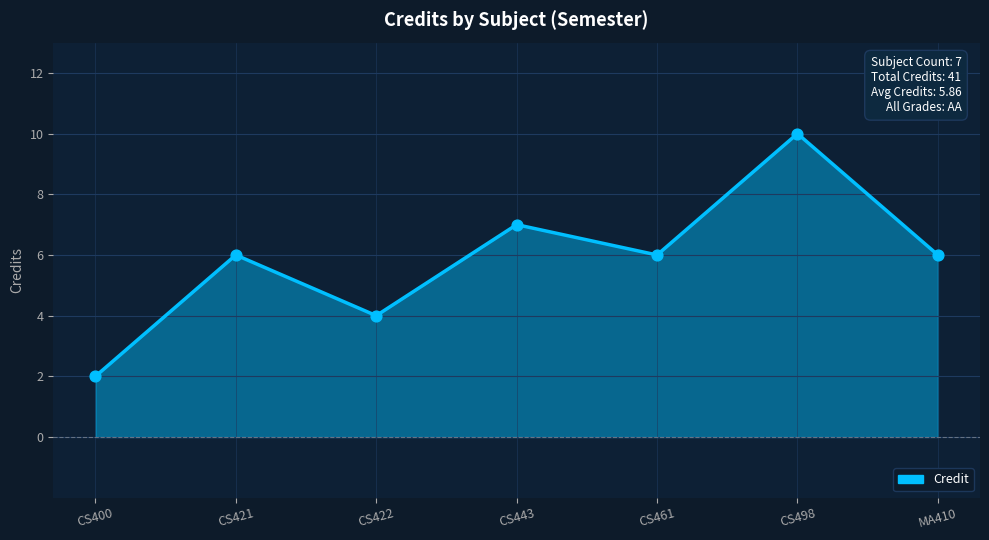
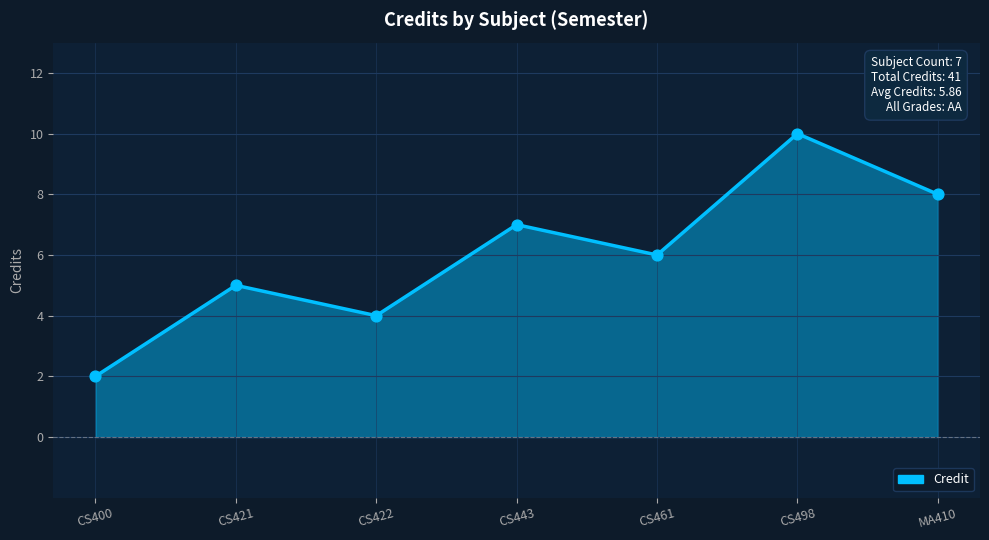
CS421: 6 -> 5
MA410: 6 -> 8
